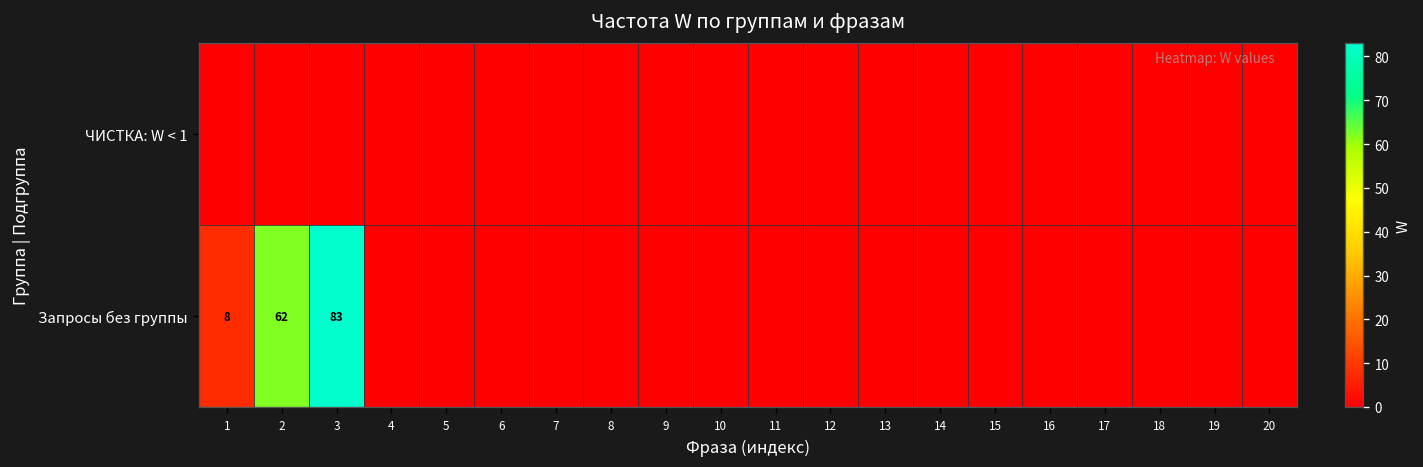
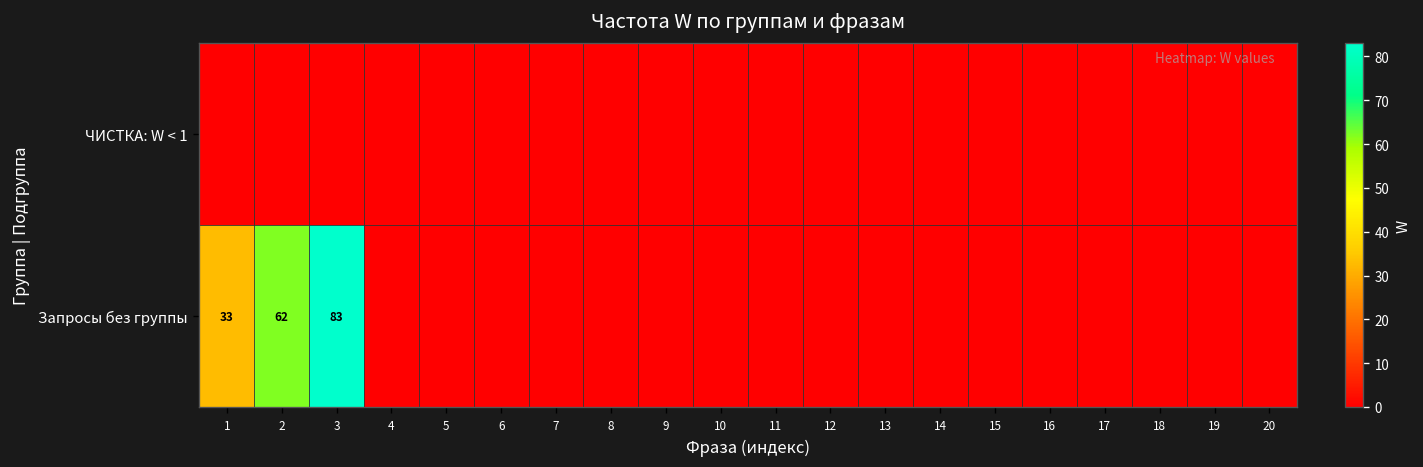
Запросы без группы, 1: 8 -> 33
